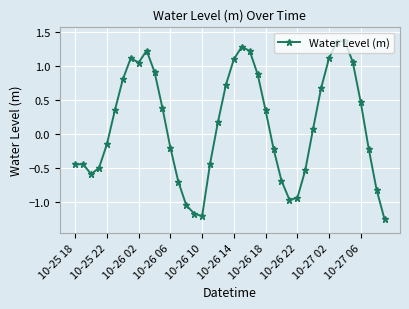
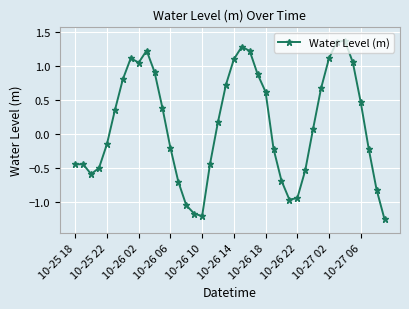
10-26 18: 0.4 -> 0.6
